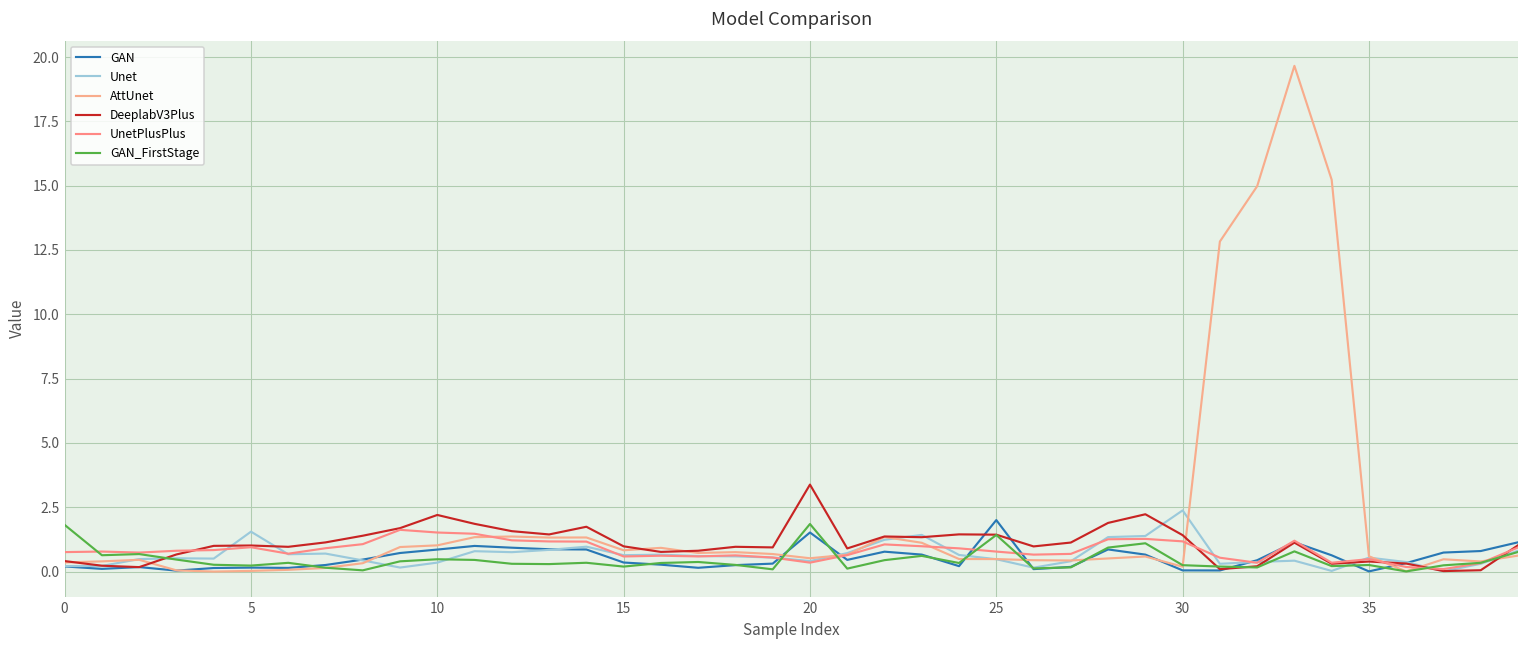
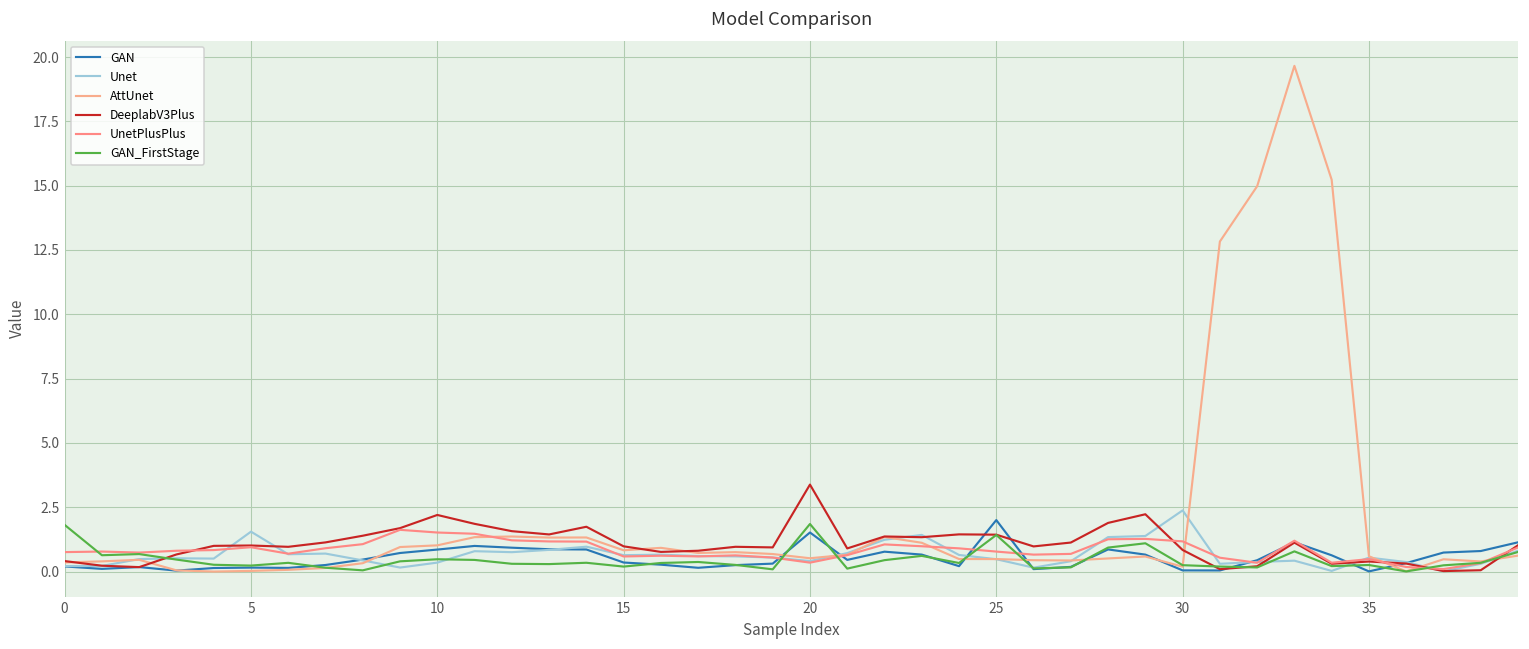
DeeplabV3Plus, 30: 1.4 -> 0.8
